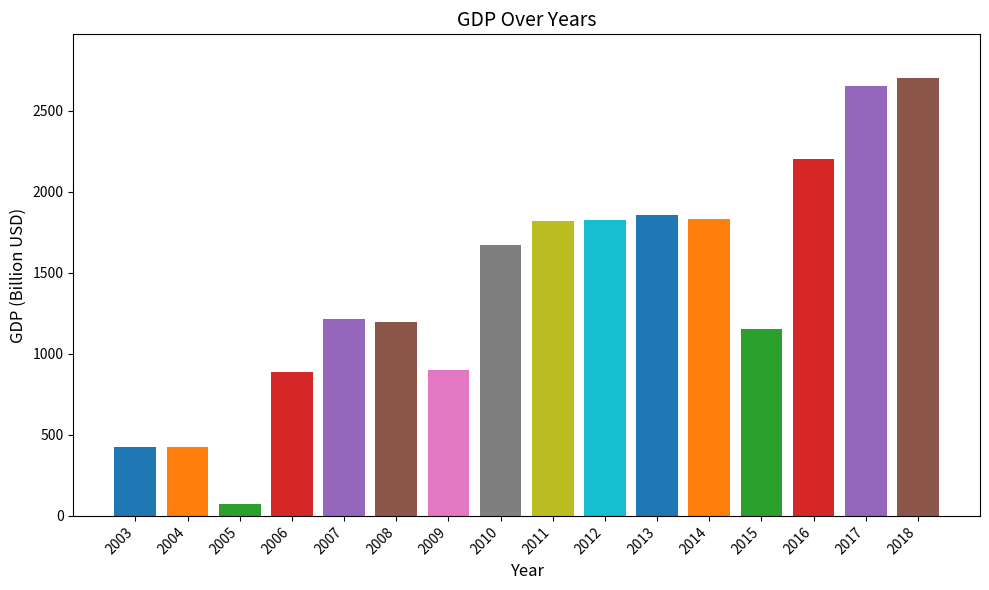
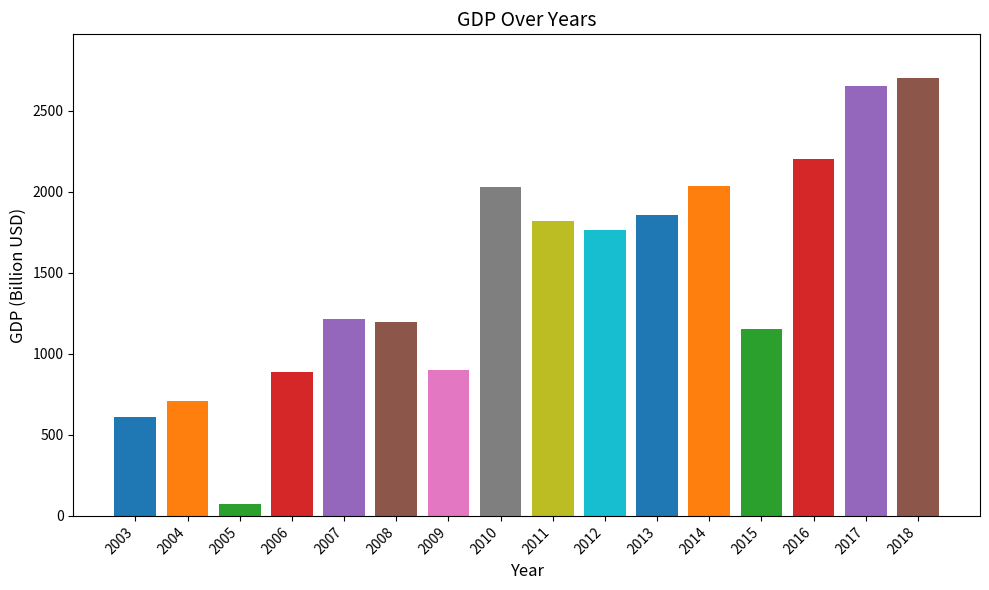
2003: 420 -> 610
2004: 420 -> 710
2010: 1680 -> 2030
2012: 1830 -> 1770
2014: 1830 -> 2040
